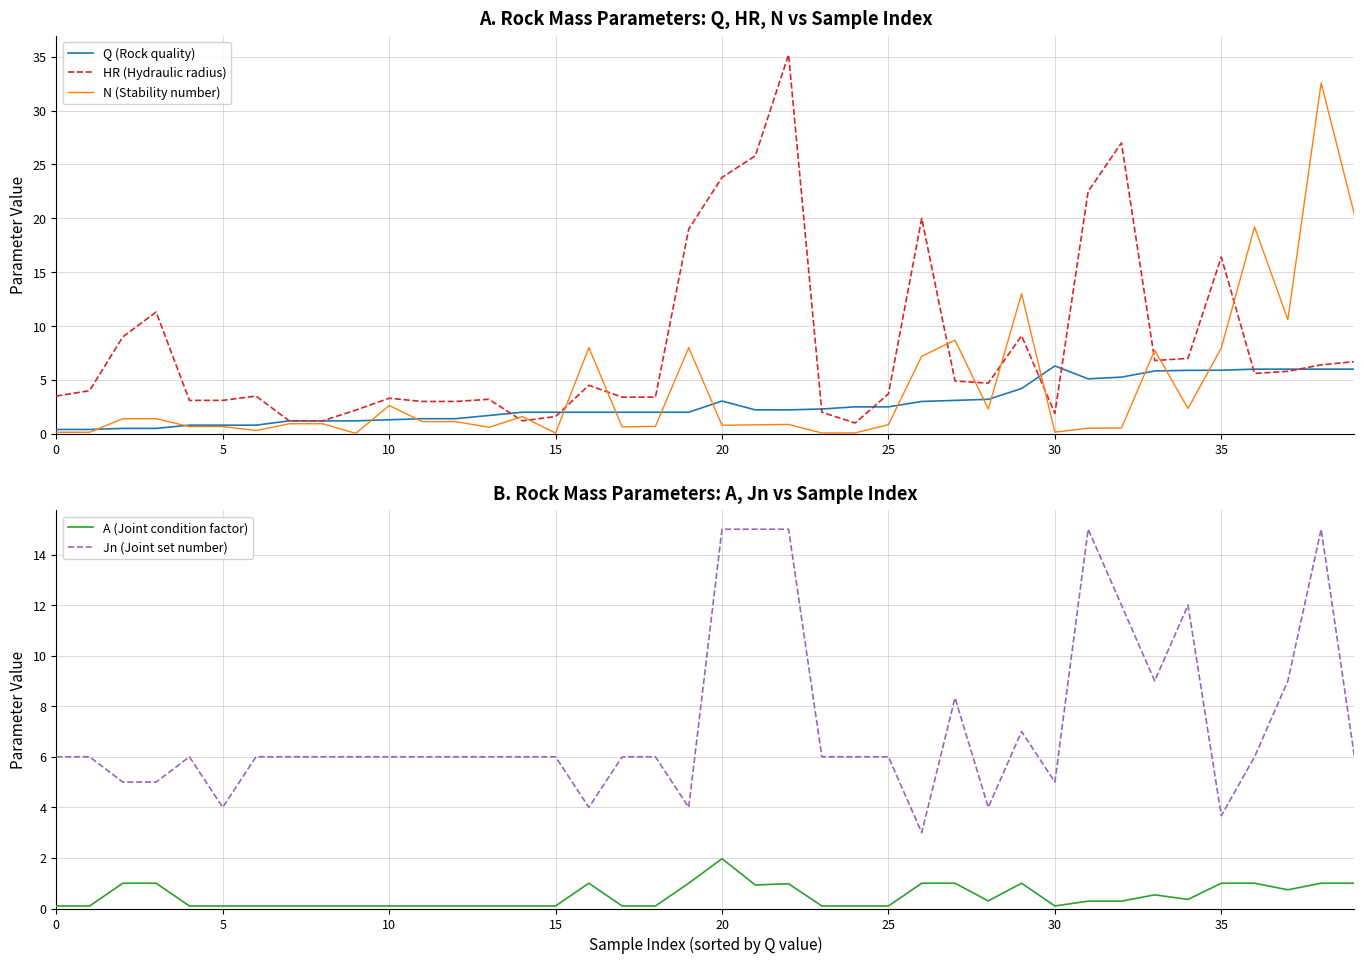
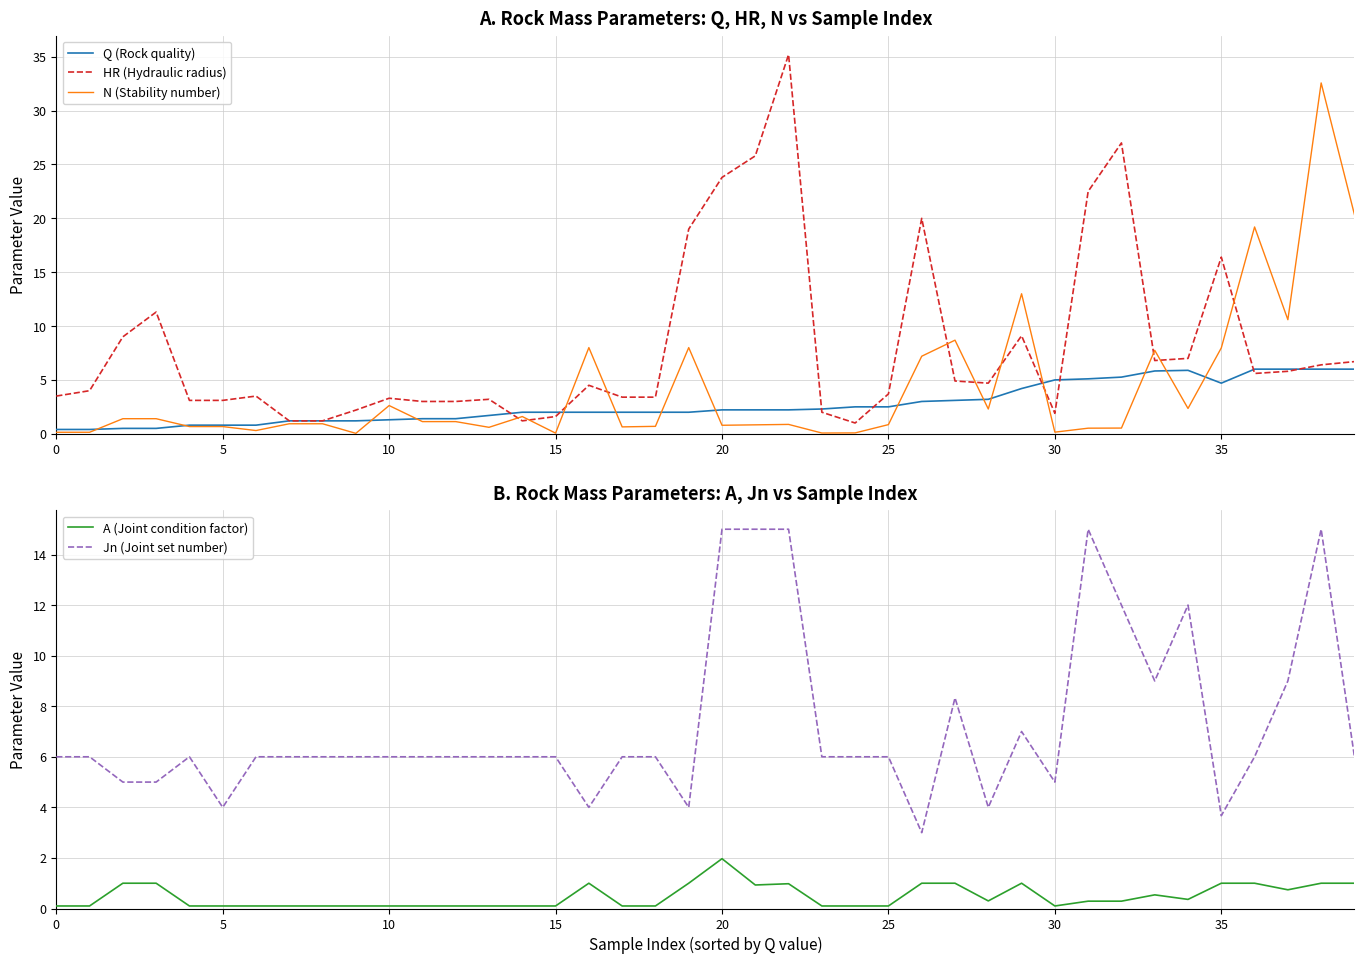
A. Rock Mass Parameters: Q, HR, N vs Sample Index, Q (Rock quality), 20: 3.0 -> 2.2
A. Rock Mass Parameters: Q, HR, N vs Sample Index, Q (Rock quality), 30: 6.3 -> 5.0
A. Rock Mass Parameters: Q, HR, N vs Sample Index, Q (Rock quality), 35: 5.9 -> 4.7
